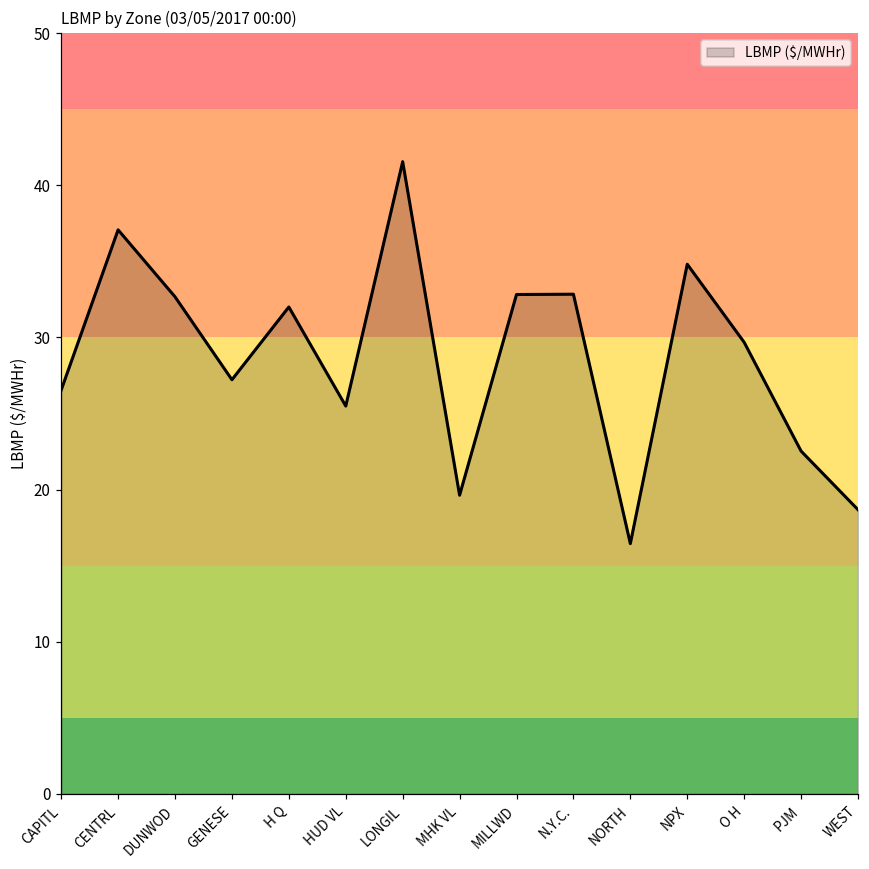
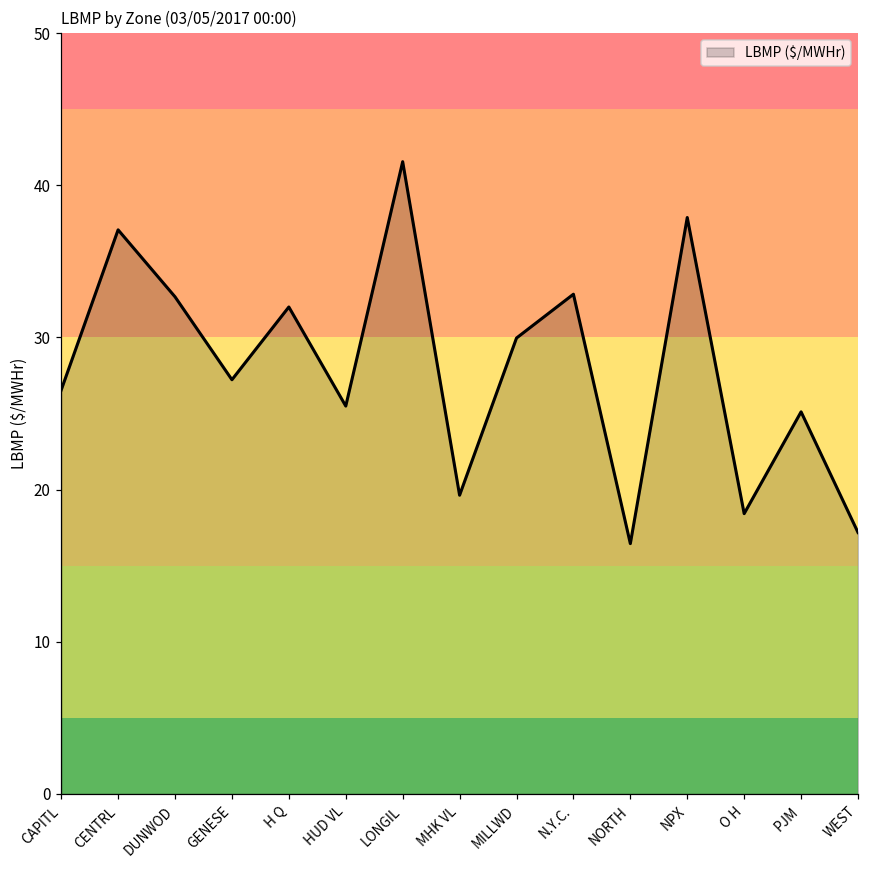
MILLWD: 32.8 -> 30.0
NPX: 34.8 -> 37.9
O H: 29.7 -> 18.4
PJM: 22.5 -> 25.1
WEST: 18.7 -> 17.2
